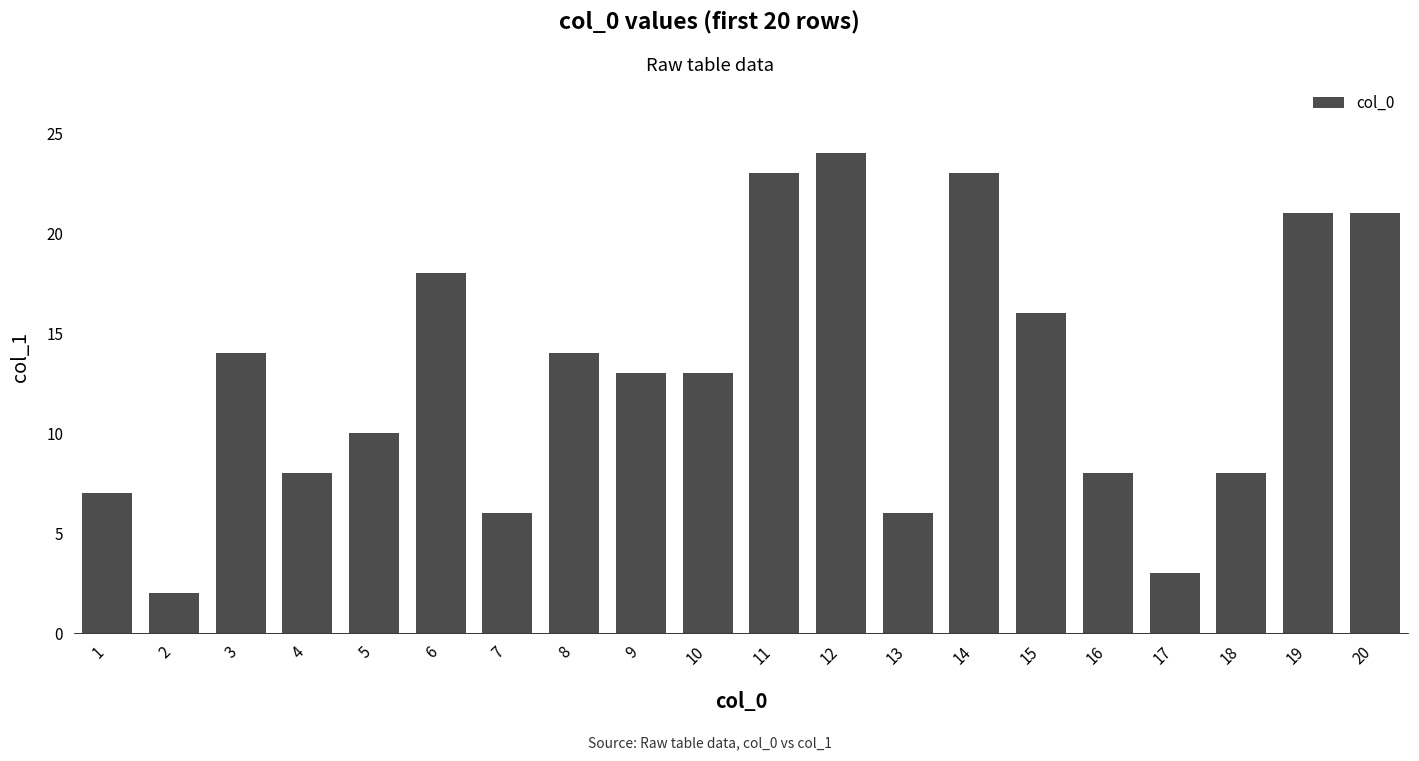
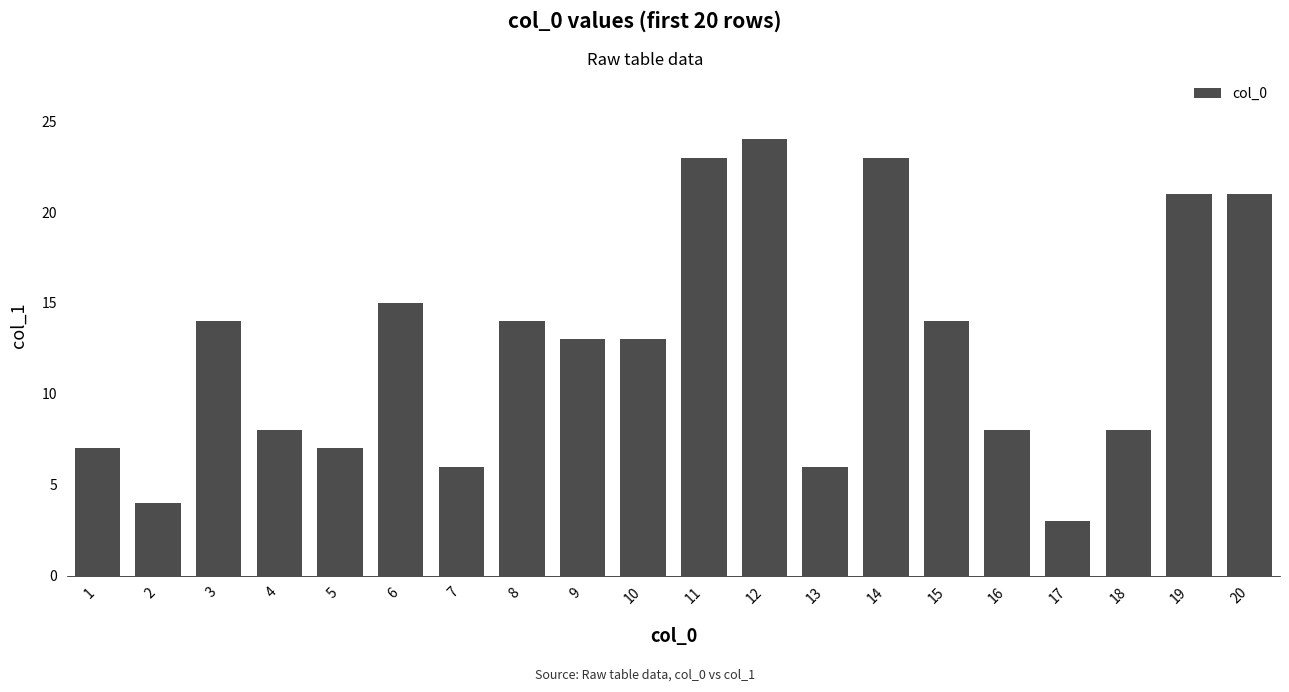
2: 2 -> 4
5: 10 -> 7
6: 18 -> 15
15: 16 -> 14
